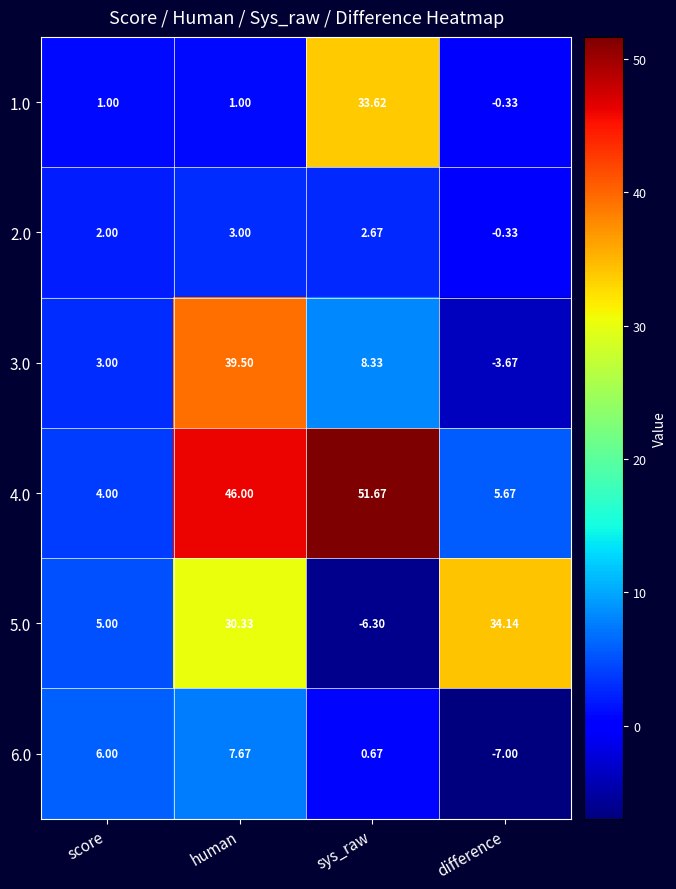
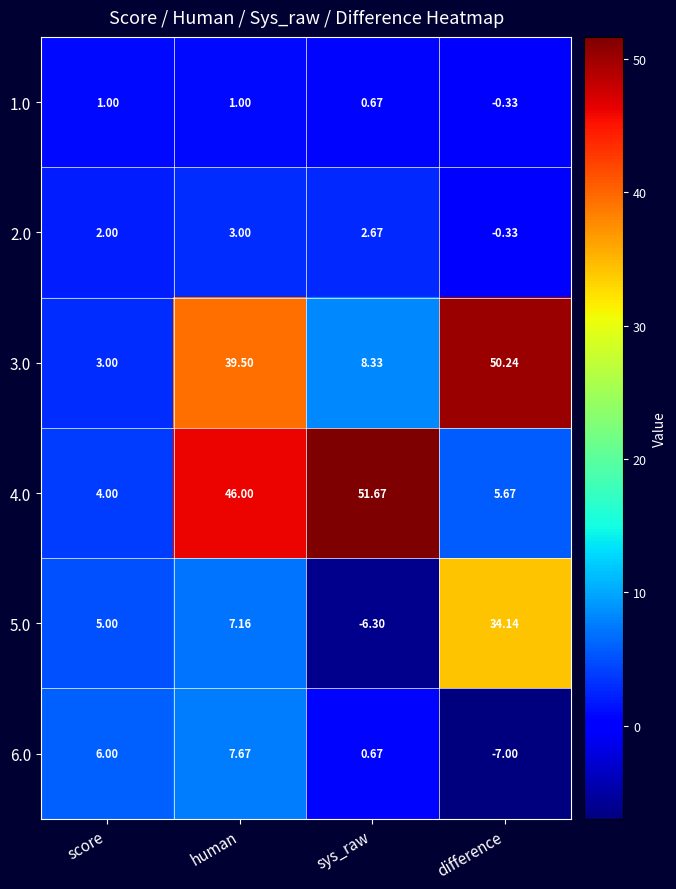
1.0, sys_raw: 33.62 -> 0.67
3.0, difference: -3.67 -> 50.24
5.0, human: 30.33 -> 7.16
